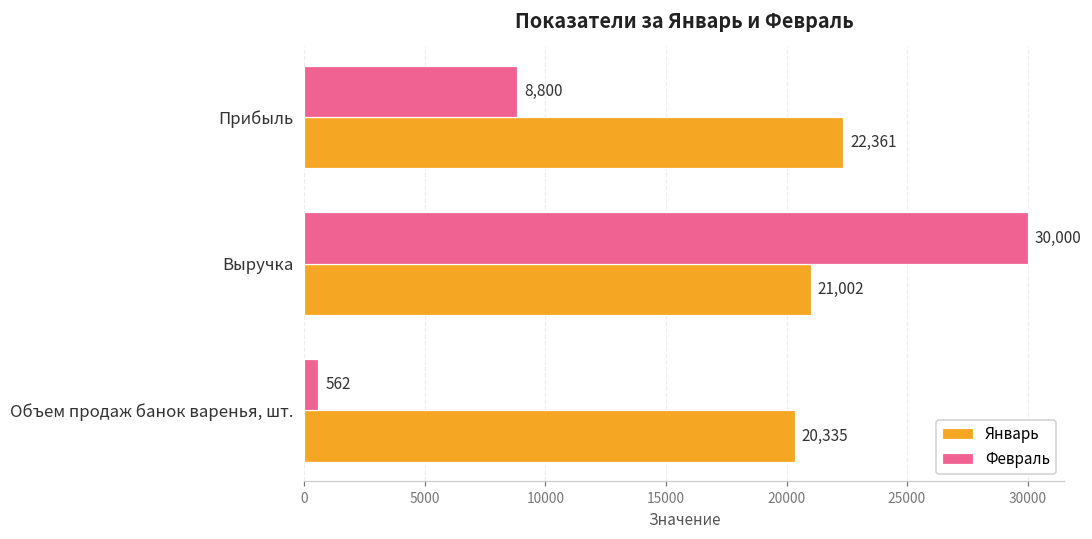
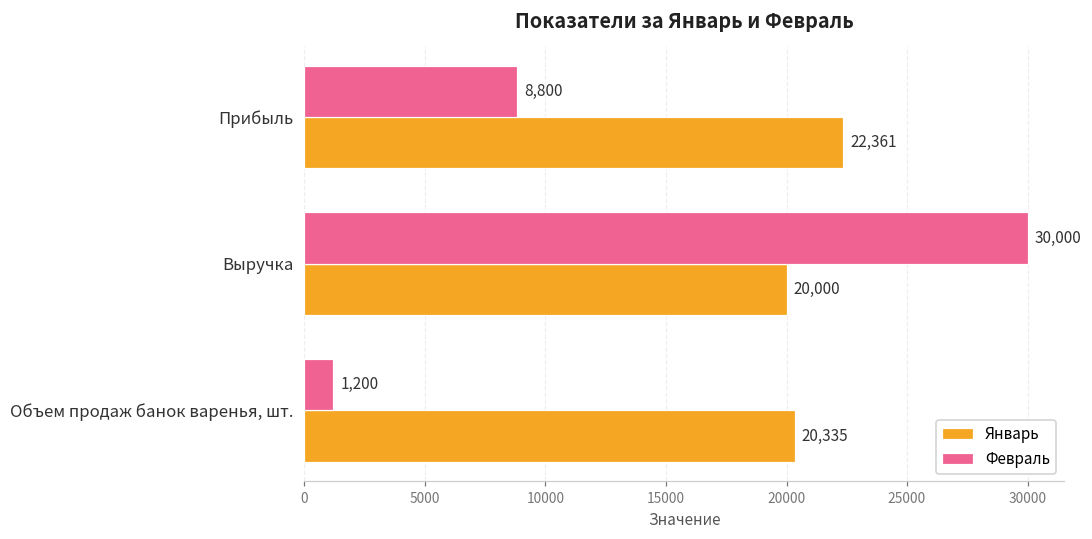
Январь, Выручка: 21,002 -> 20,000
Февраль, Объем продаж банок варенья, шт.: 562 -> 1,200
